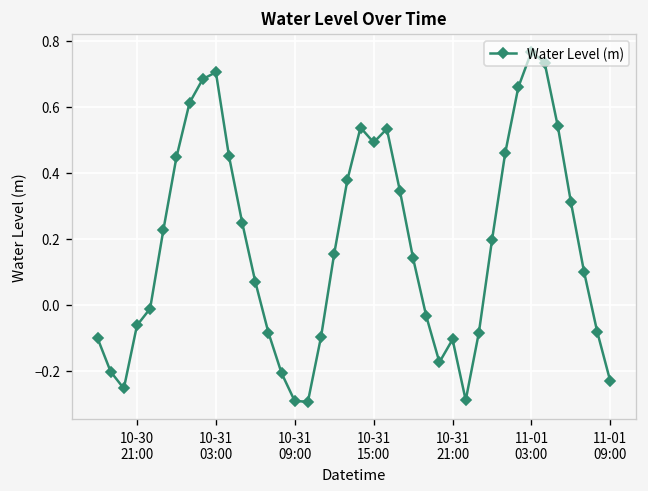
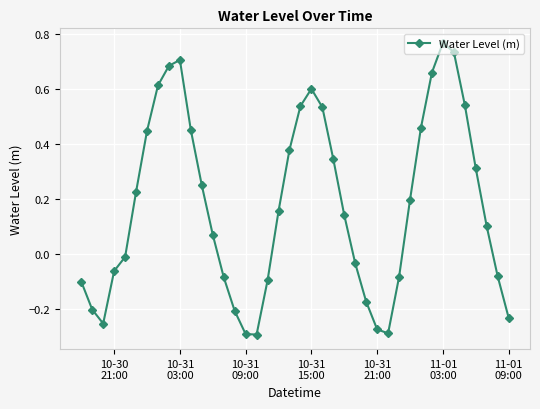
10-31 15:00: 0.49 -> 0.60
10-31 21:00: -0.11 -> -0.28
